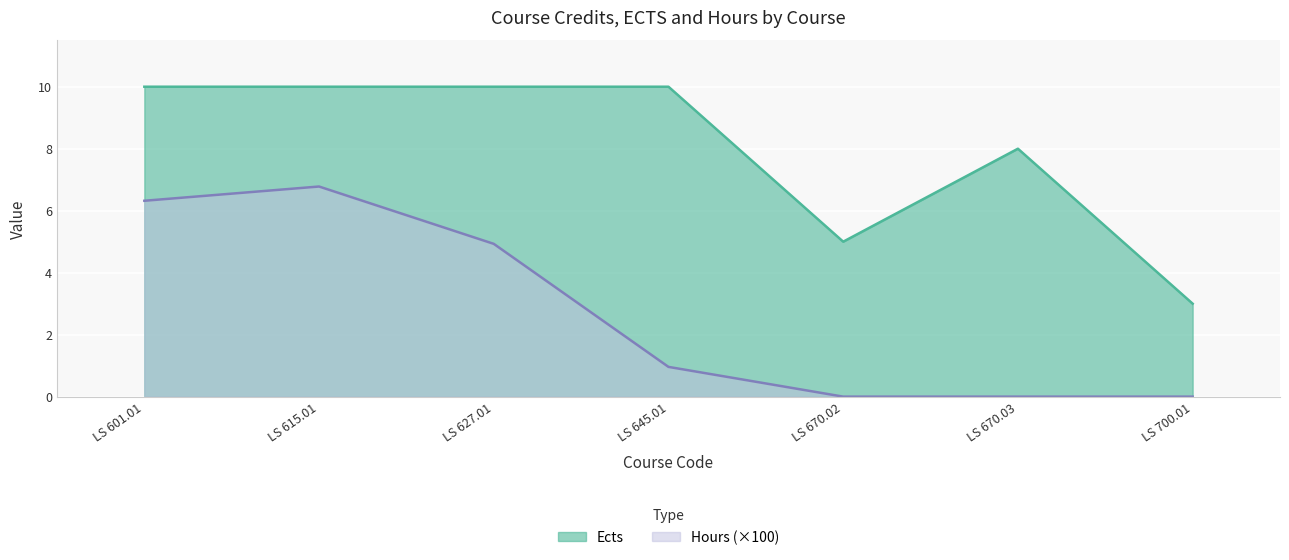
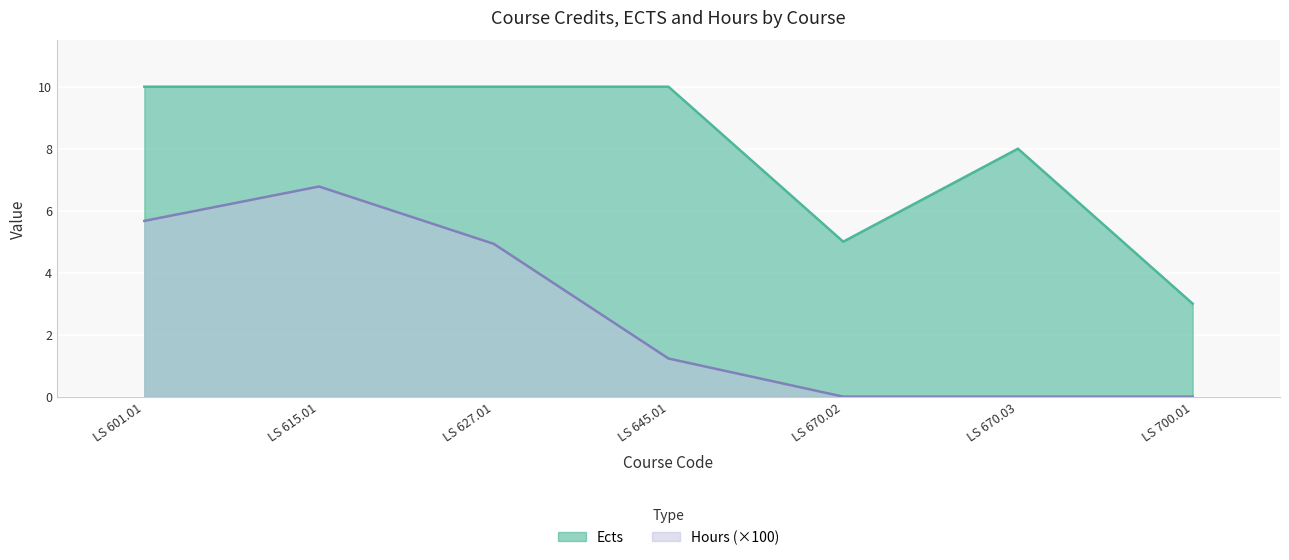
Hours (×100), LS 601.01: 6.3 -> 5.7
Hours (×100), LS 645.01: 1.0 -> 1.2
